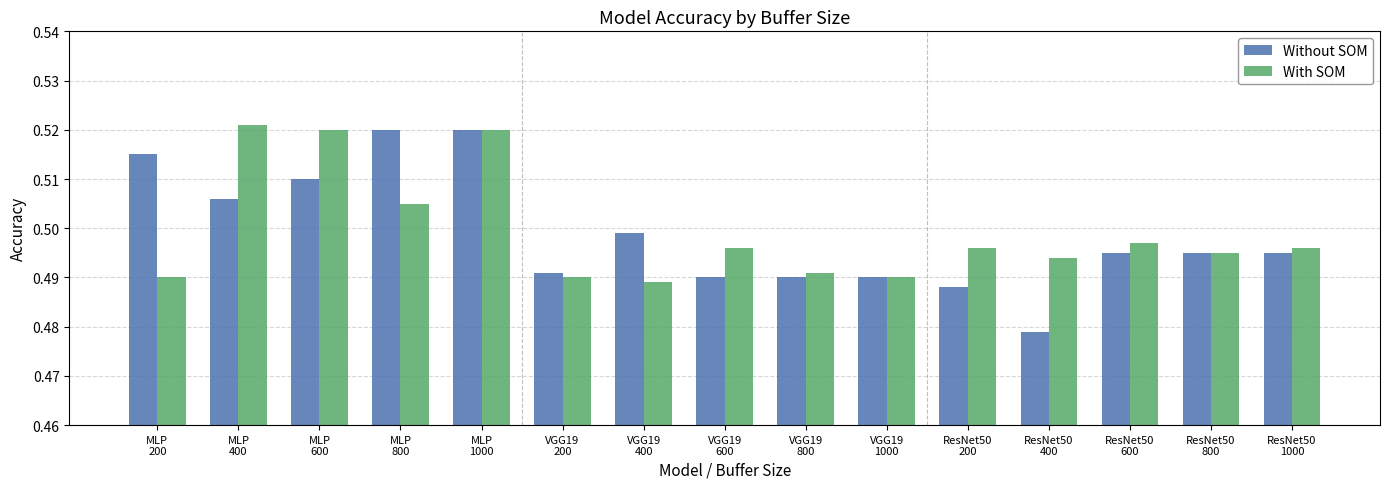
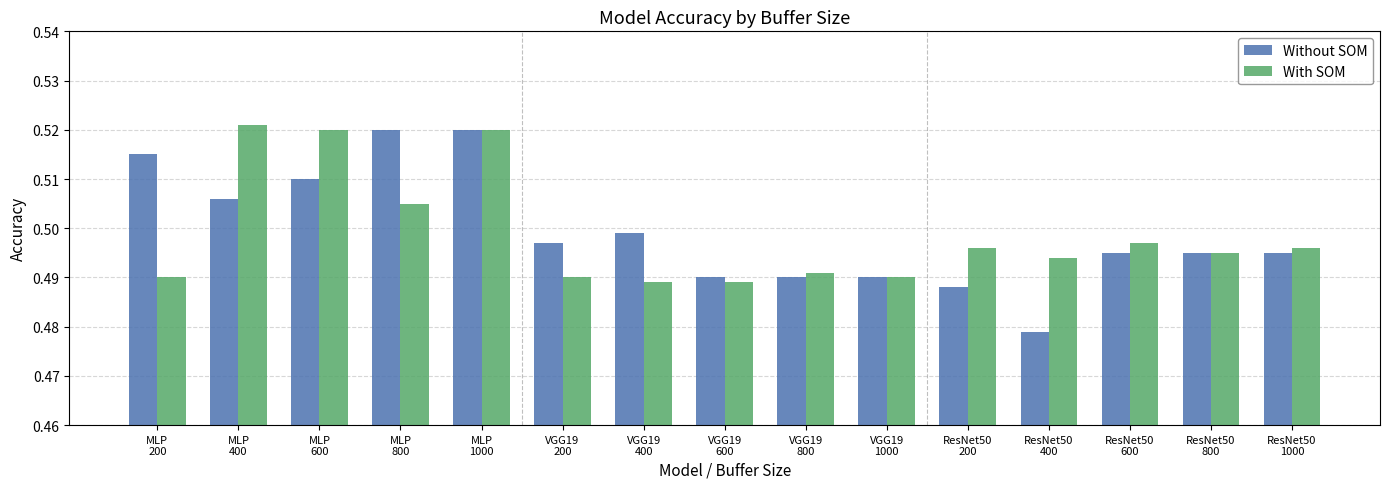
Without SOM, VGG19 200: 0.491 -> 0.497
With SOM, VGG19 600: 0.496 -> 0.489
